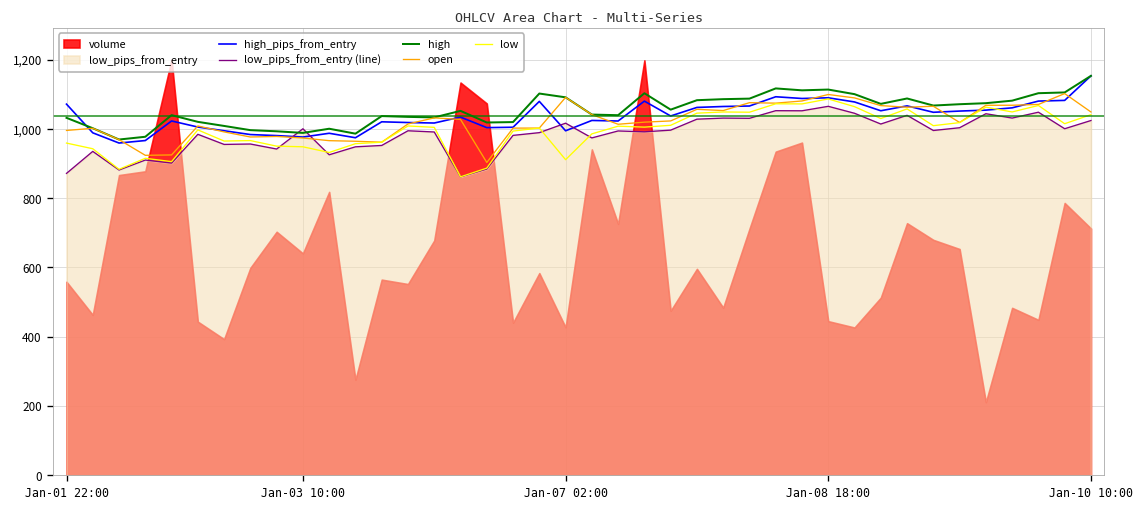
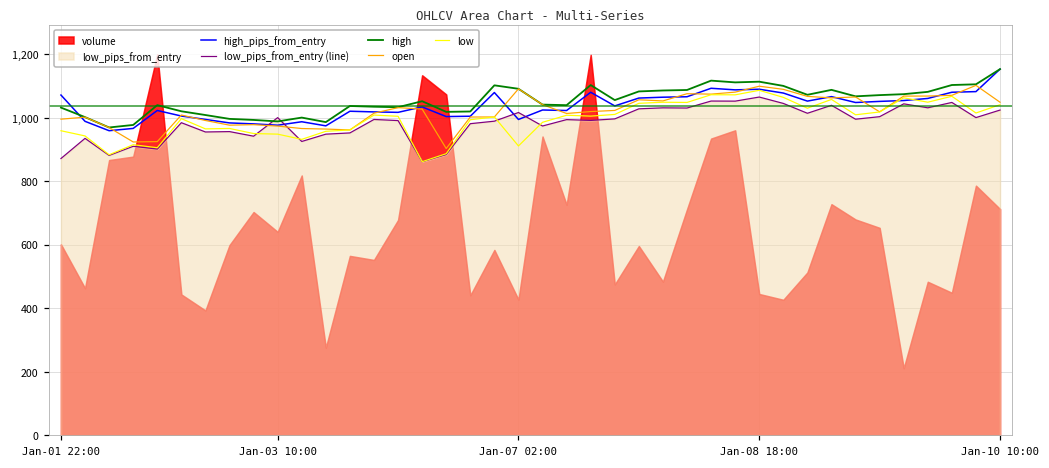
volume, Jan-01 22:00: 560 -> 600
